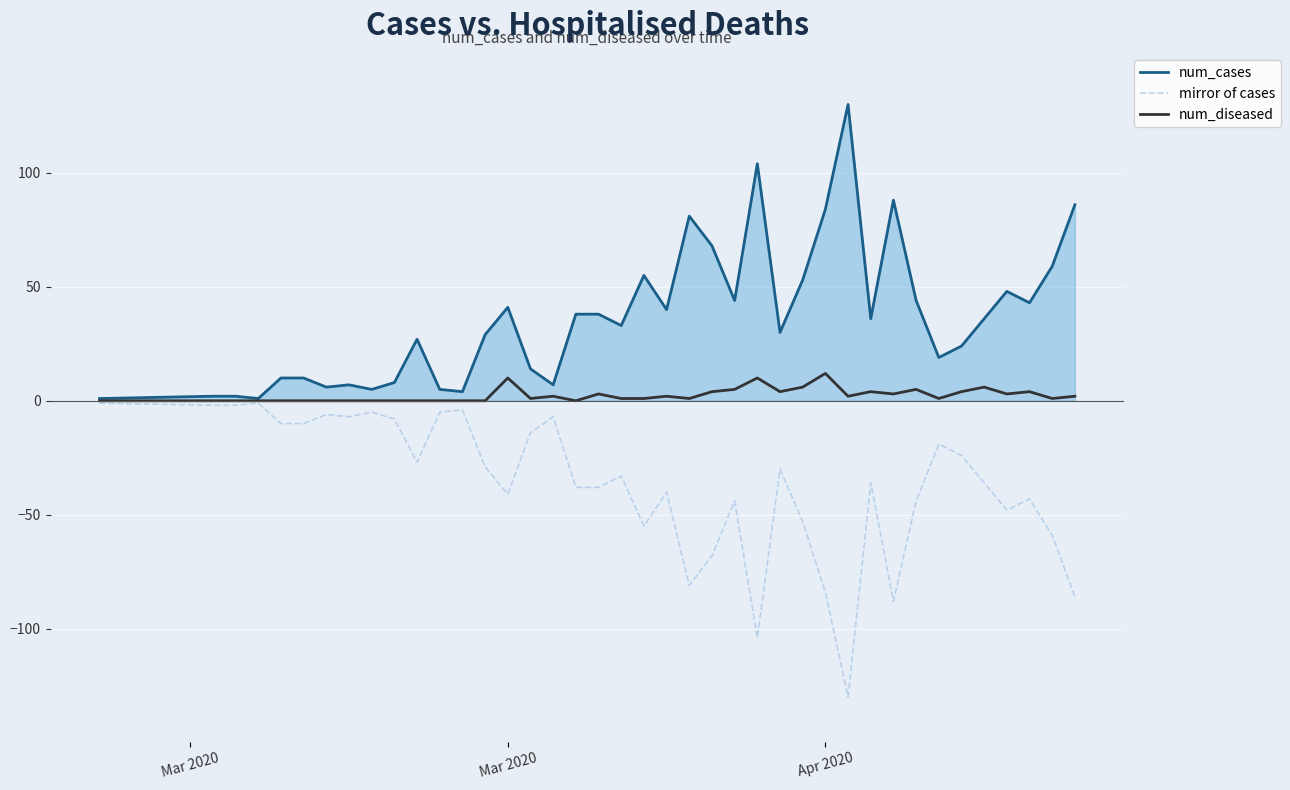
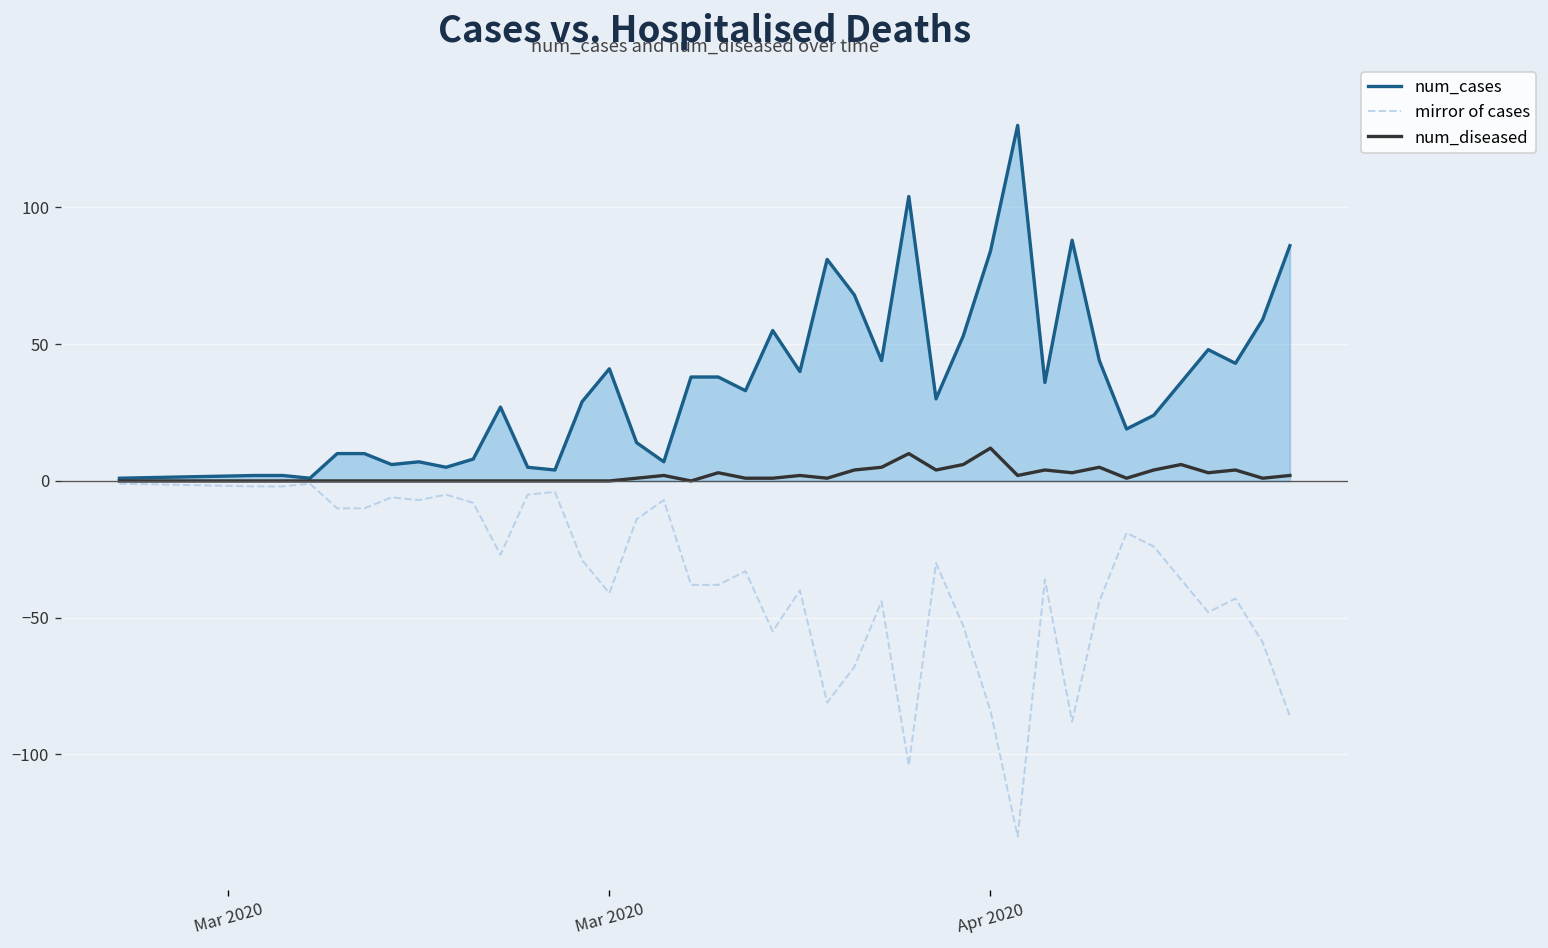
num_diseased, Mar 2020: 10 -> 0
